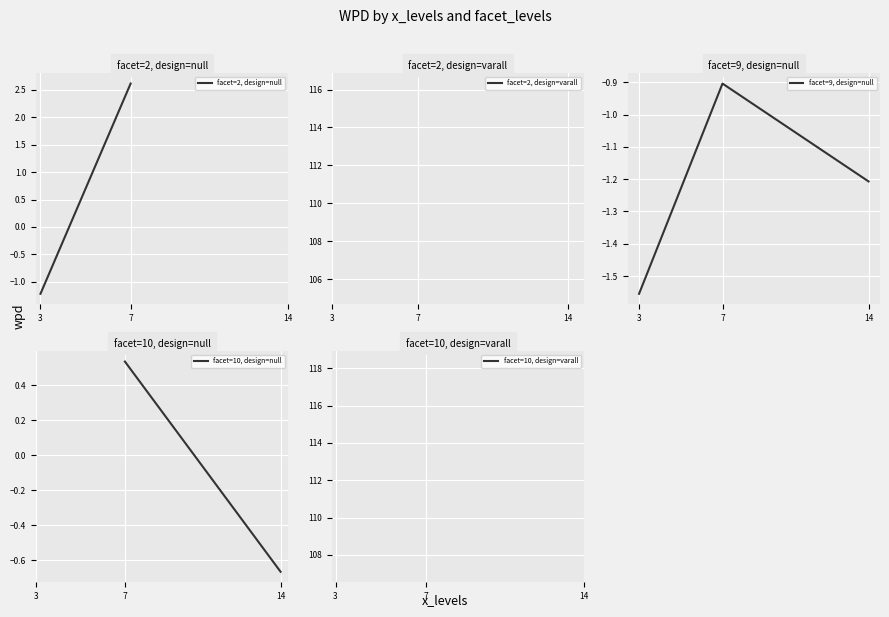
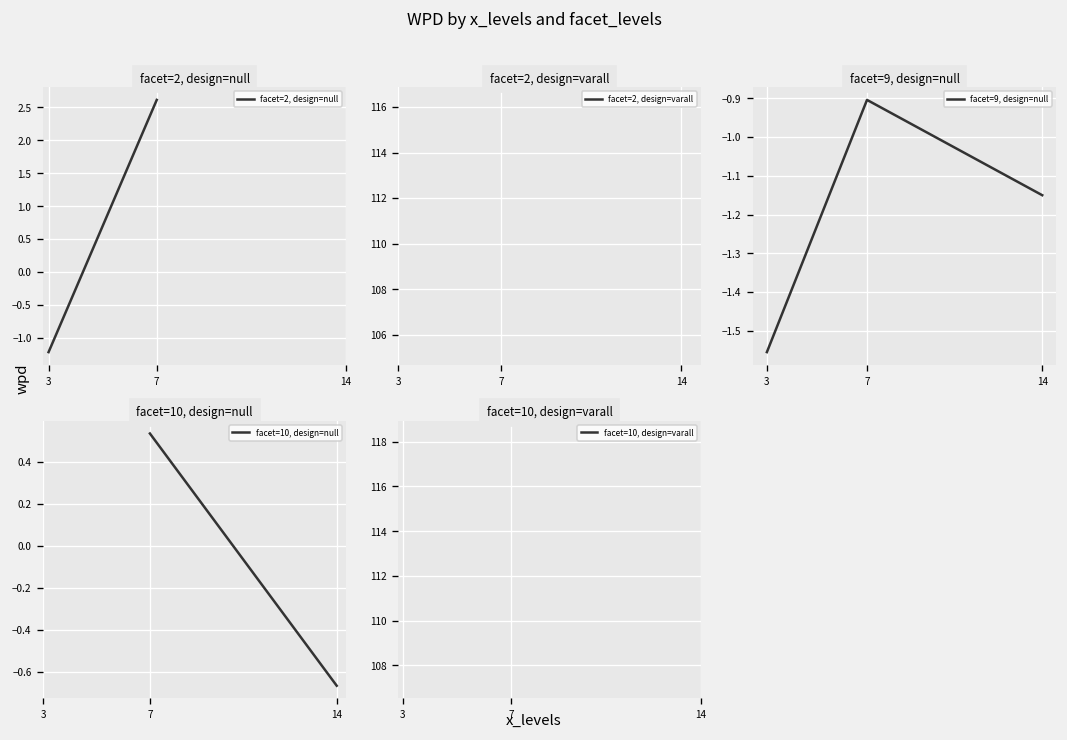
facet=9, design=null, 14: -1.21 -> -1.15
